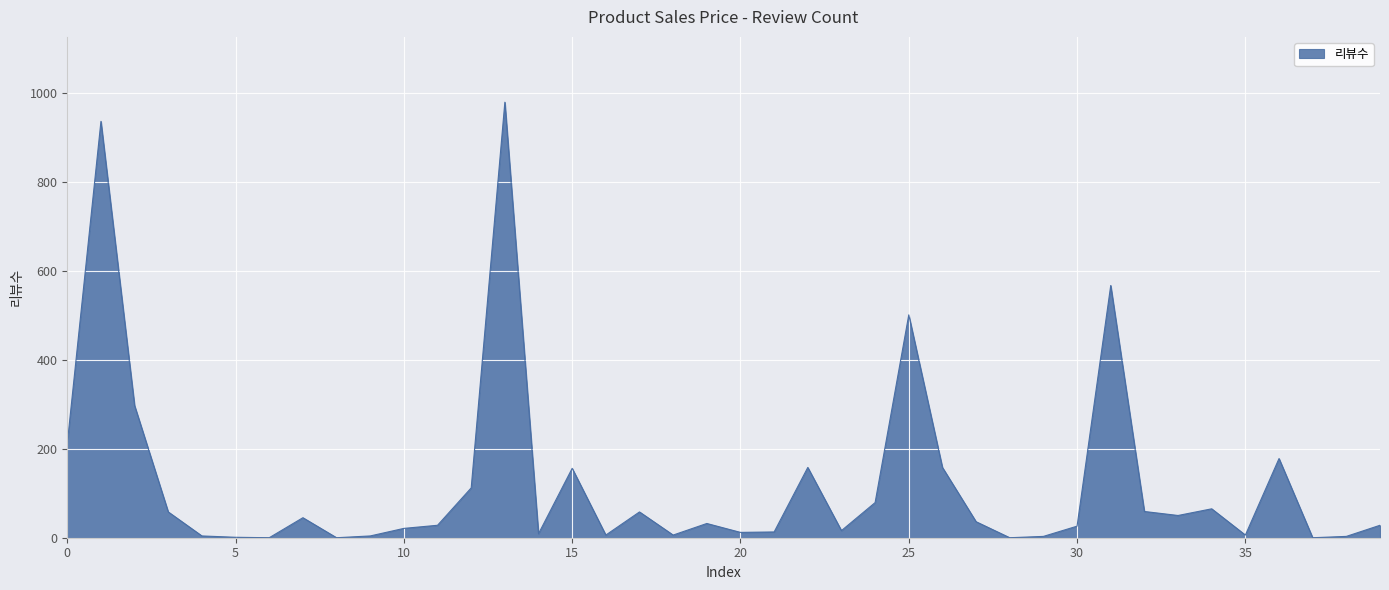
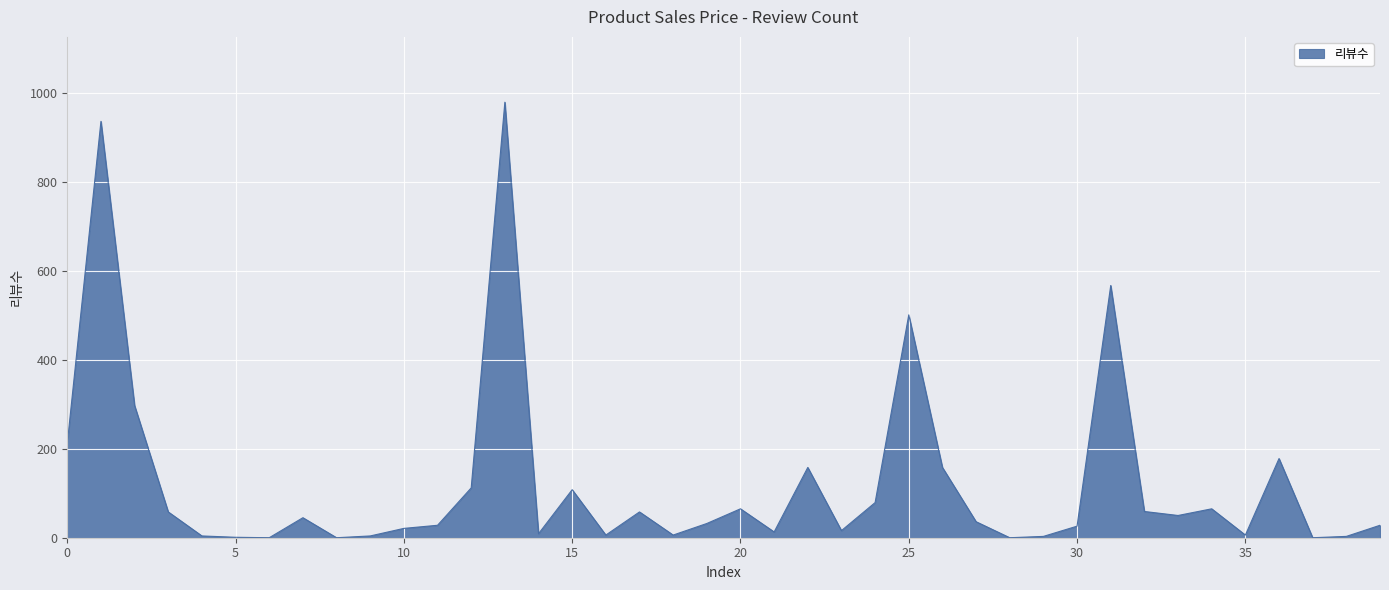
15: 160 -> 110
20: 10 -> 70
